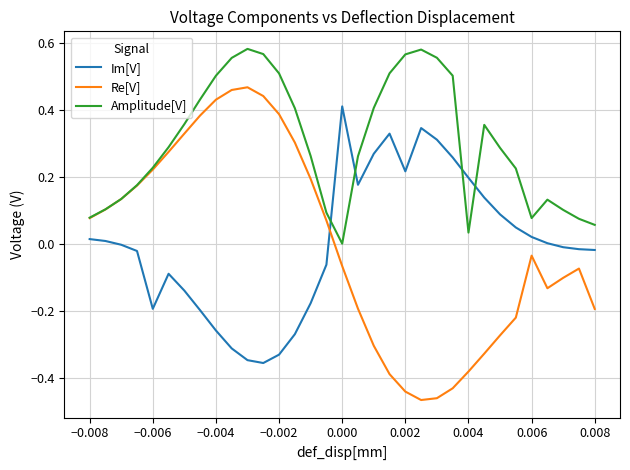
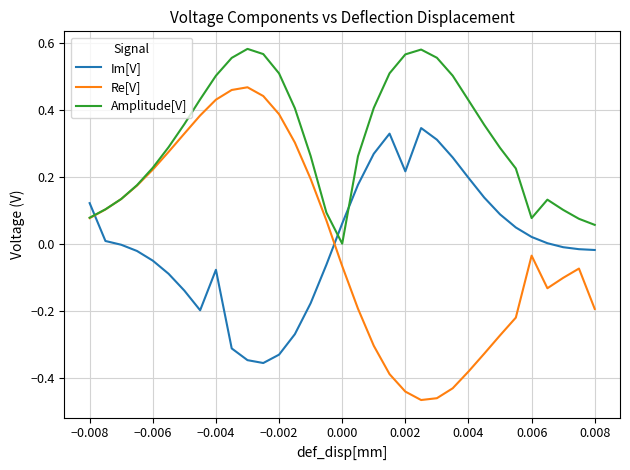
Im[V], −0.008: 0.01 -> 0.12
Im[V], −0.006: -0.19 -> -0.05
Im[V], −0.004: -0.26 -> -0.08
Im[V], 0.000: 0.41 -> 0.06
Amplitude[V], 0.004: 0.03 -> 0.43
